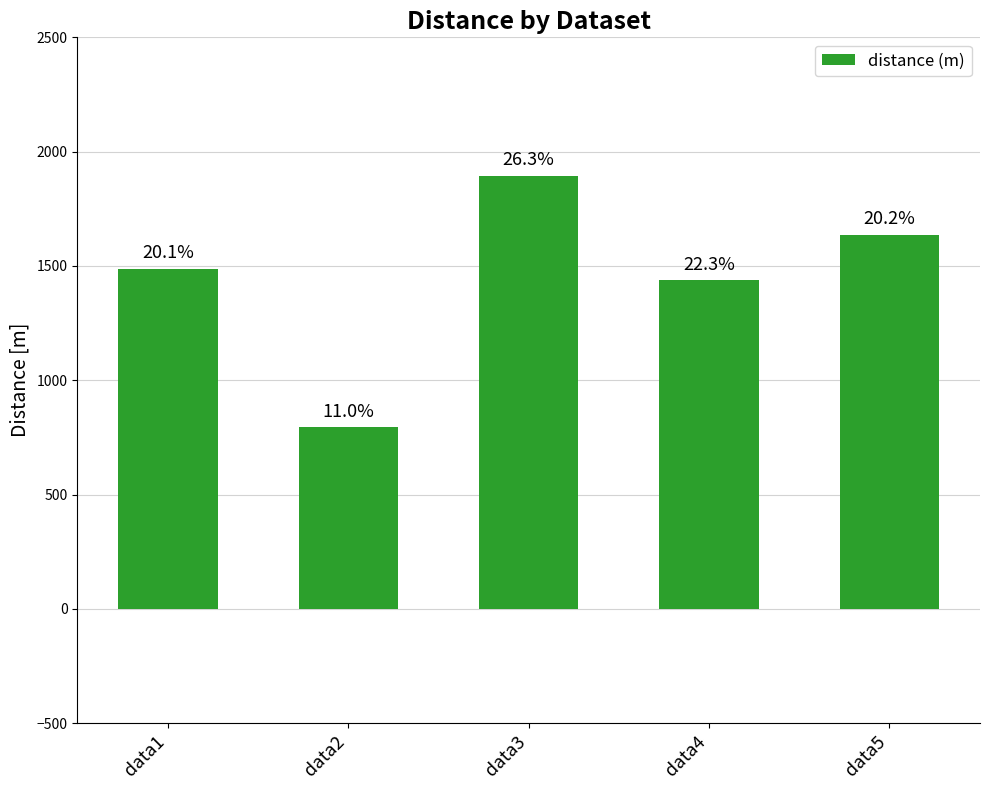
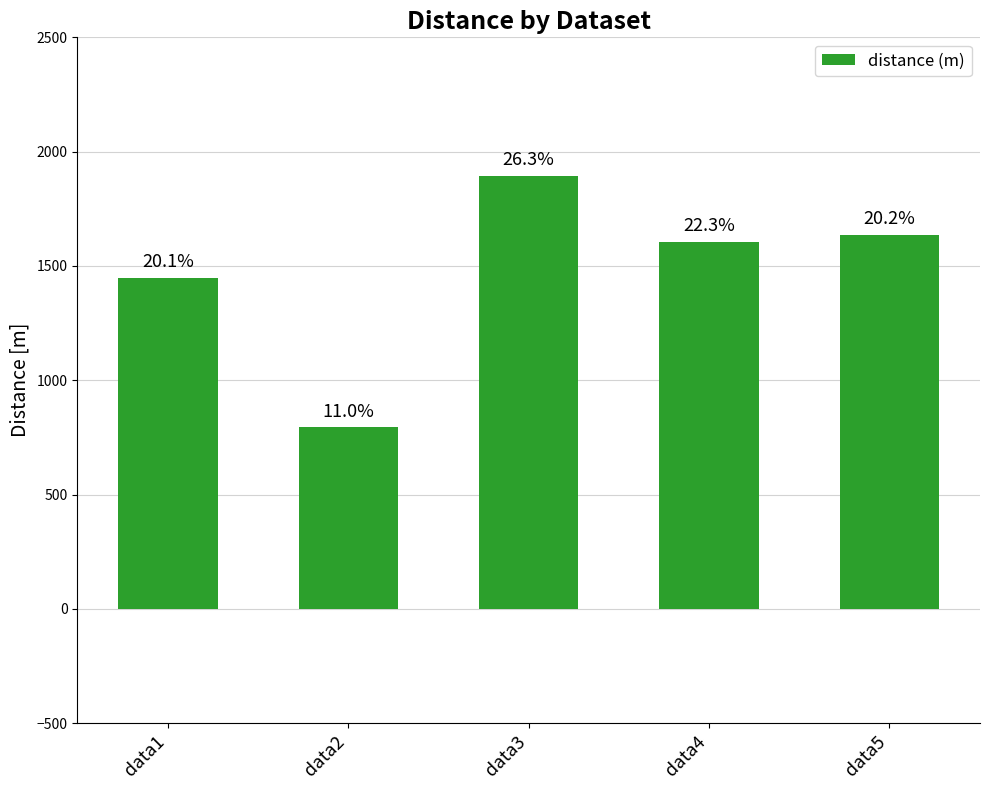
data1: 1490 -> 1450
data4: 1440 -> 1600
